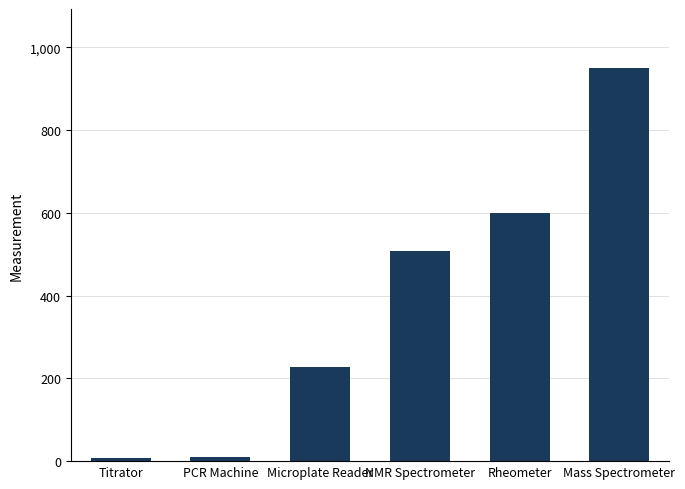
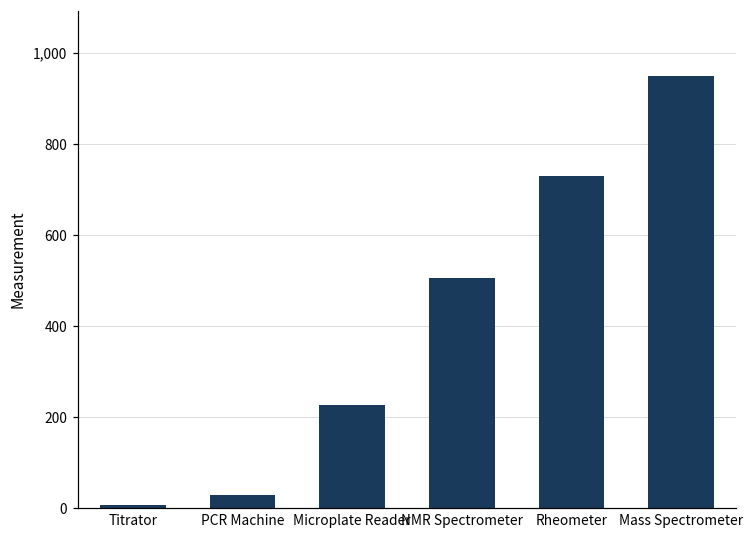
PCR Machine: 10 -> 30
Rheometer: 600 -> 730
